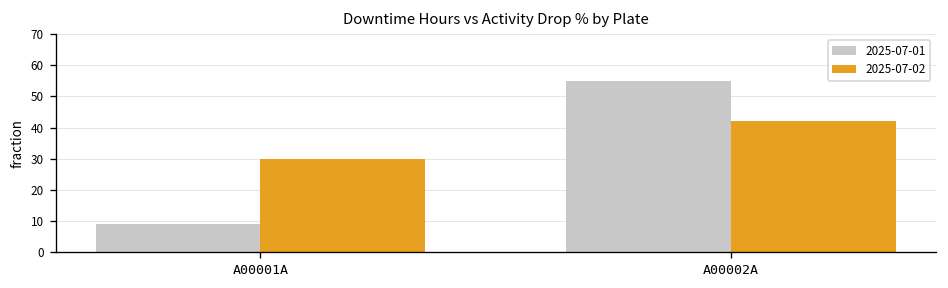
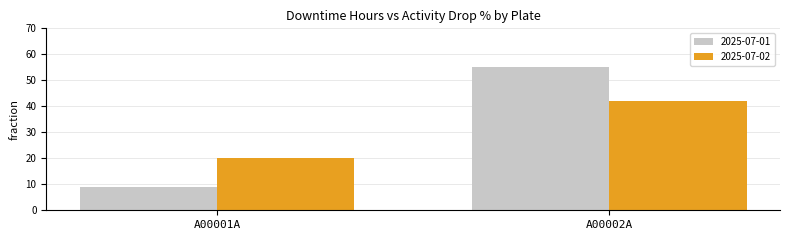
2025-07-02, A00001A: 30 -> 20
